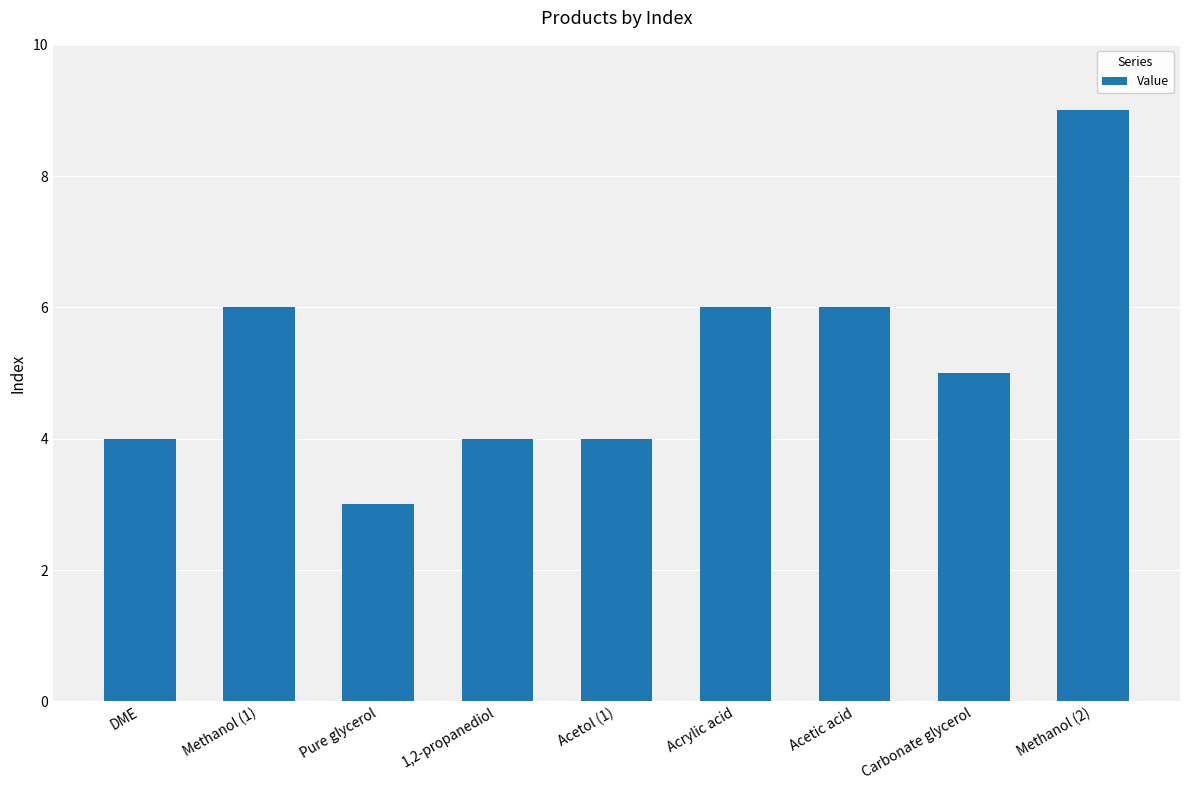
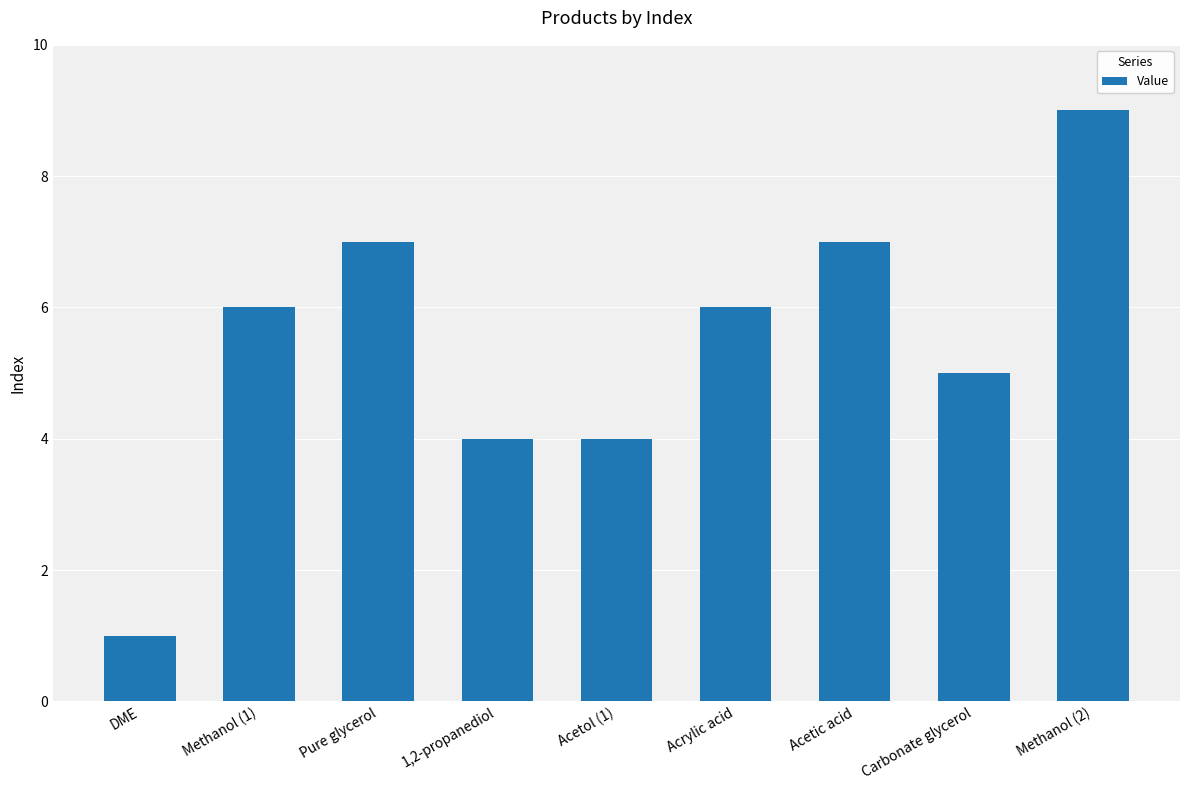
DME: 4 -> 1
Pure glycerol: 3 -> 7
Acetic acid: 6 -> 7
